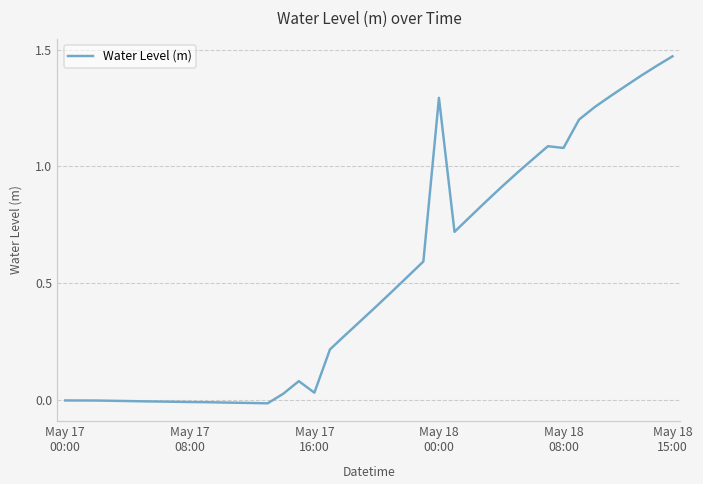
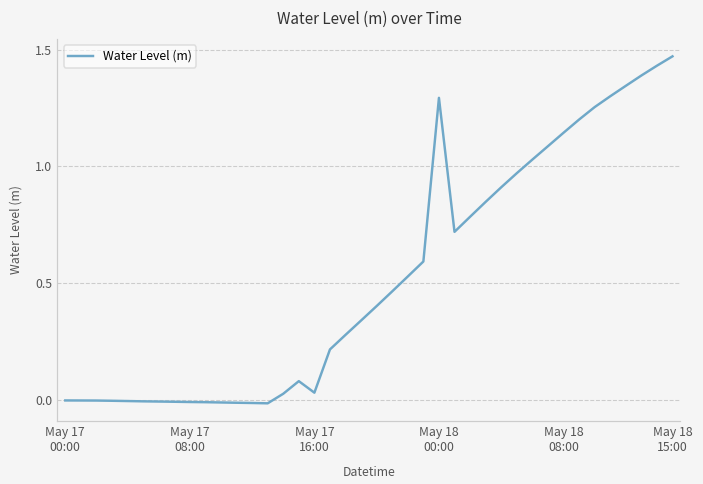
May 18 08:00: 1.08 -> 1.14
